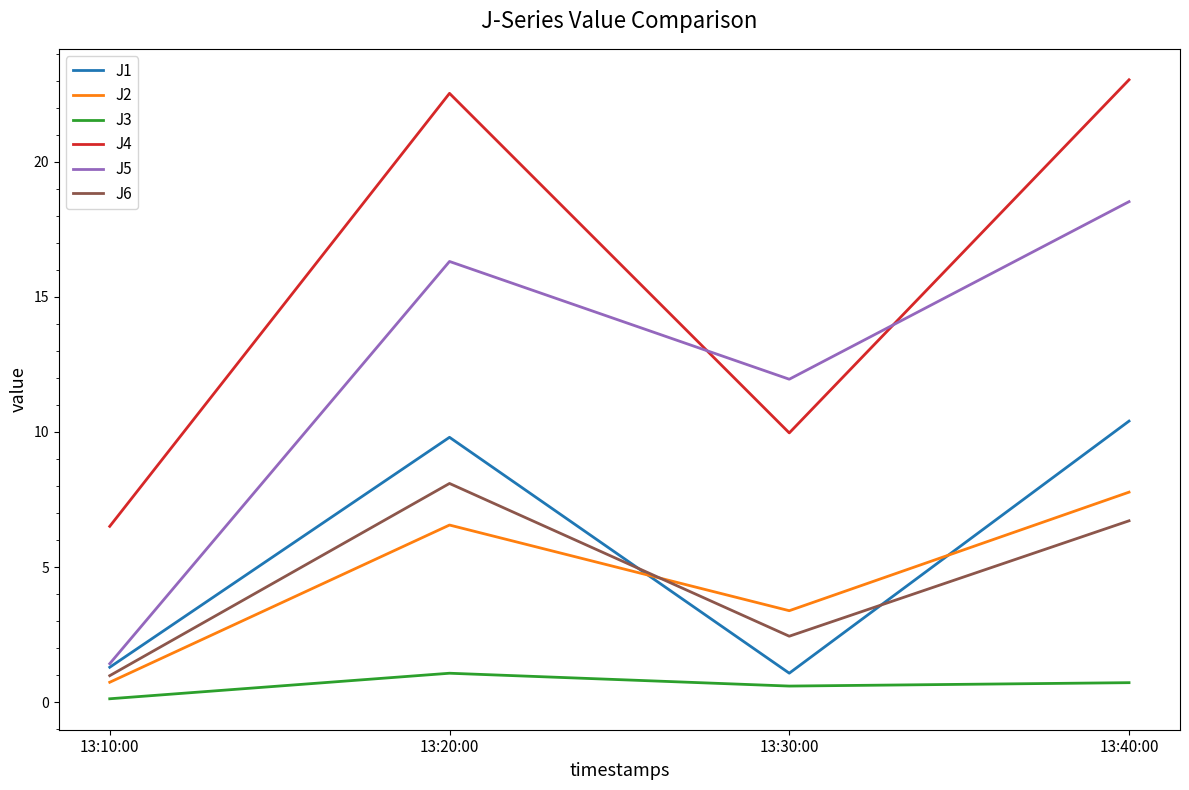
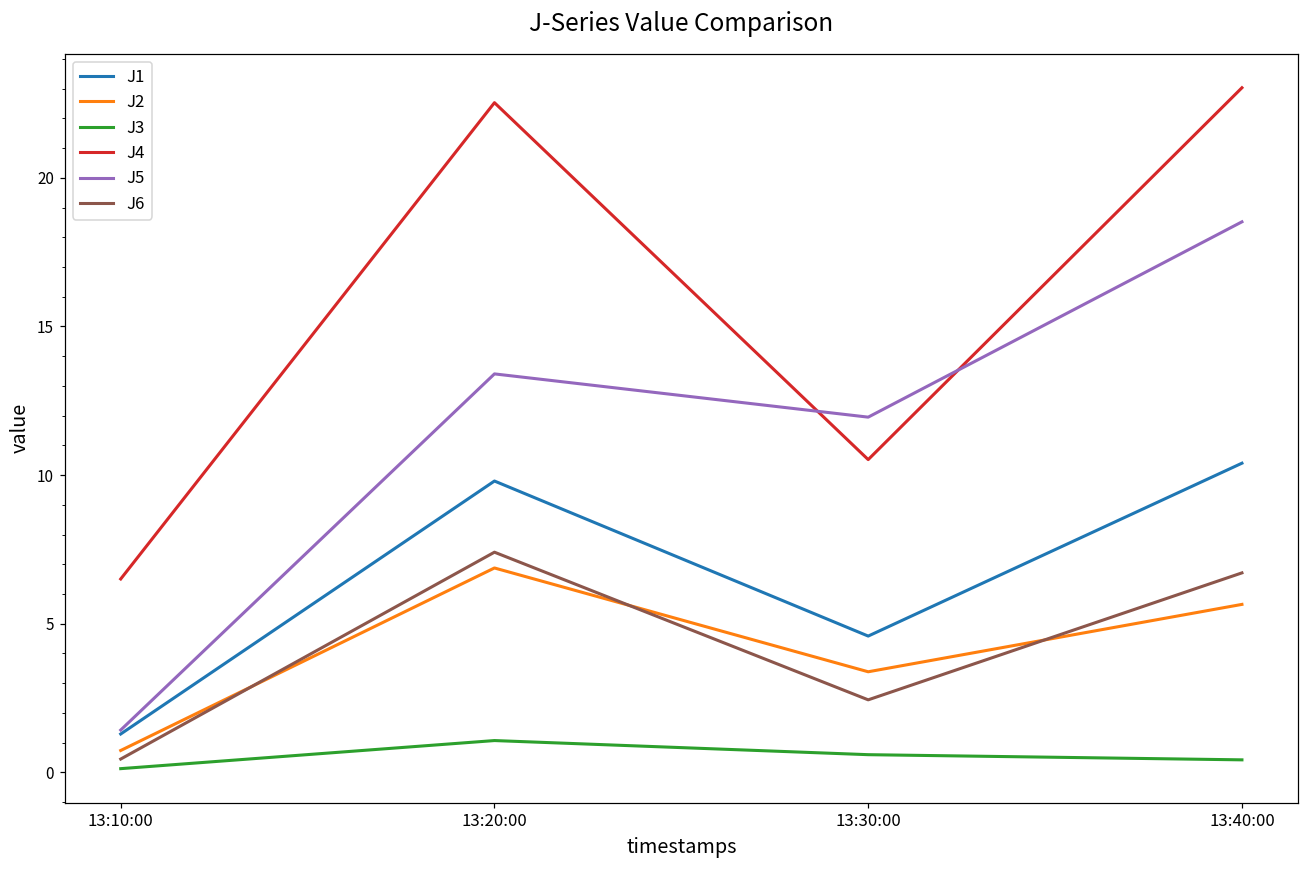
J6, 13:10:00: 1.0 -> 0.4
J2, 13:20:00: 6.6 -> 6.9
J5, 13:20:00: 16.3 -> 13.4
J6, 13:20:00: 8.1 -> 7.4
J1, 13:30:00: 1.1 -> 4.6
J4, 13:30:00: 10.0 -> 10.5
J2, 13:40:00: 7.8 -> 5.7
J3, 13:40:00: 0.7 -> 0.4
